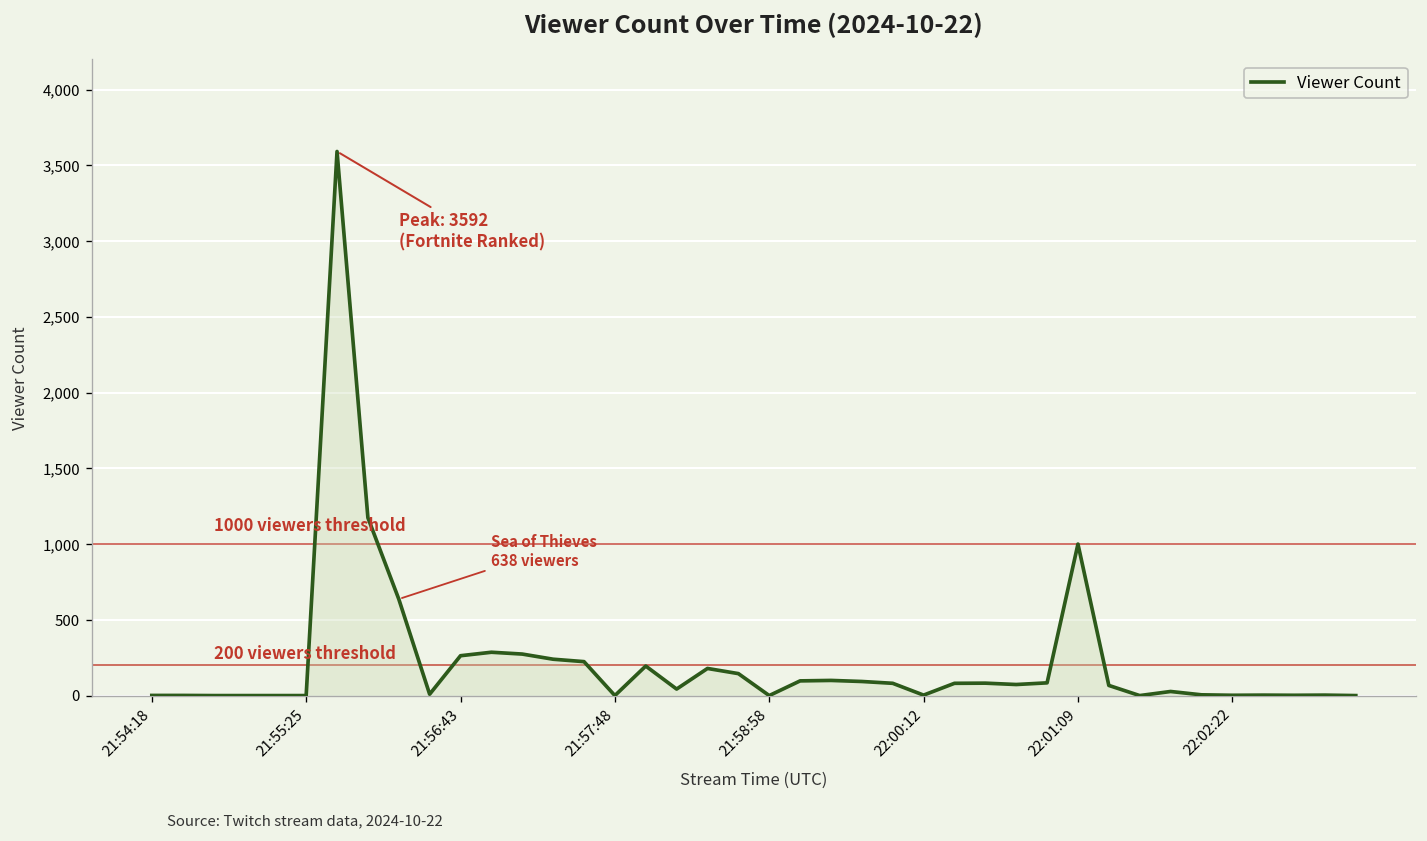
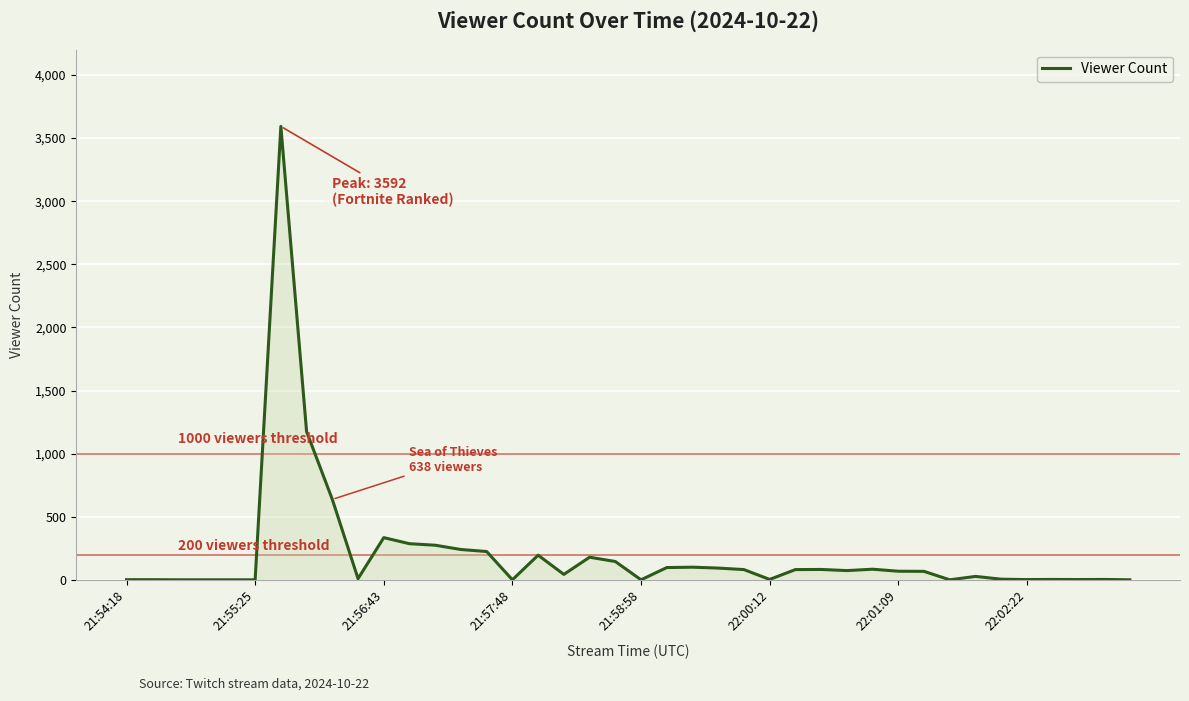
21:56:43: 260 -> 340
22:01:09: 1,000 -> 70
